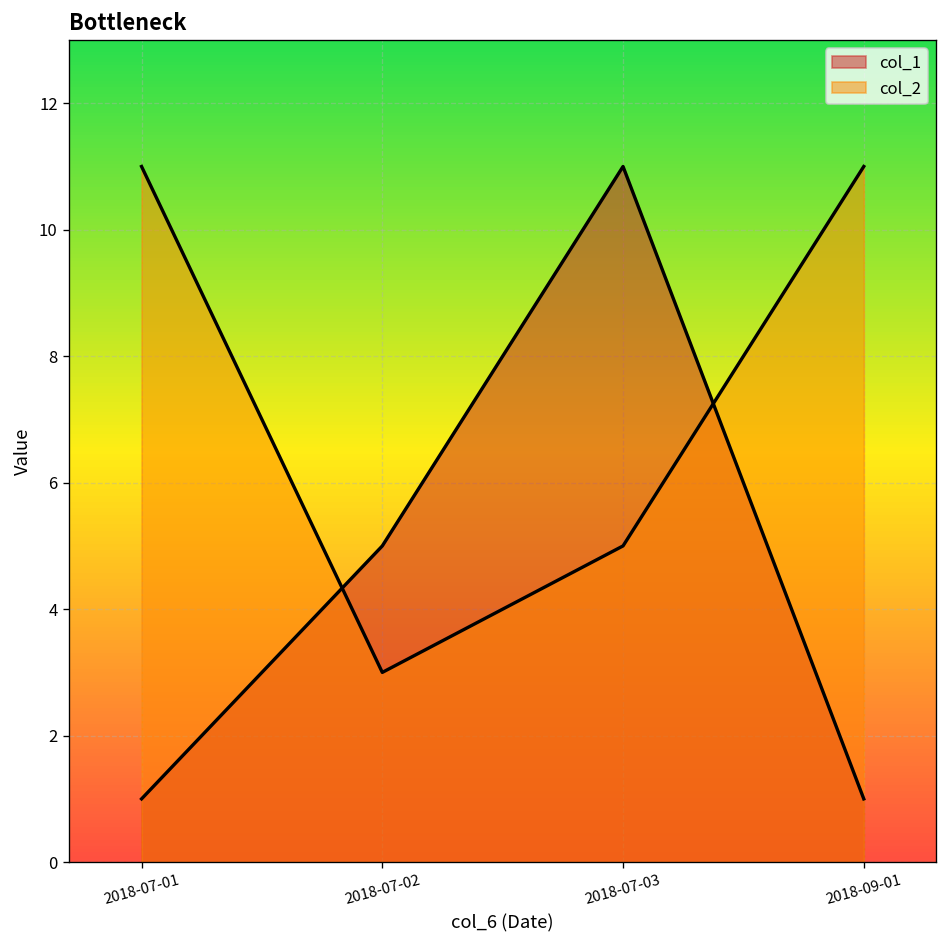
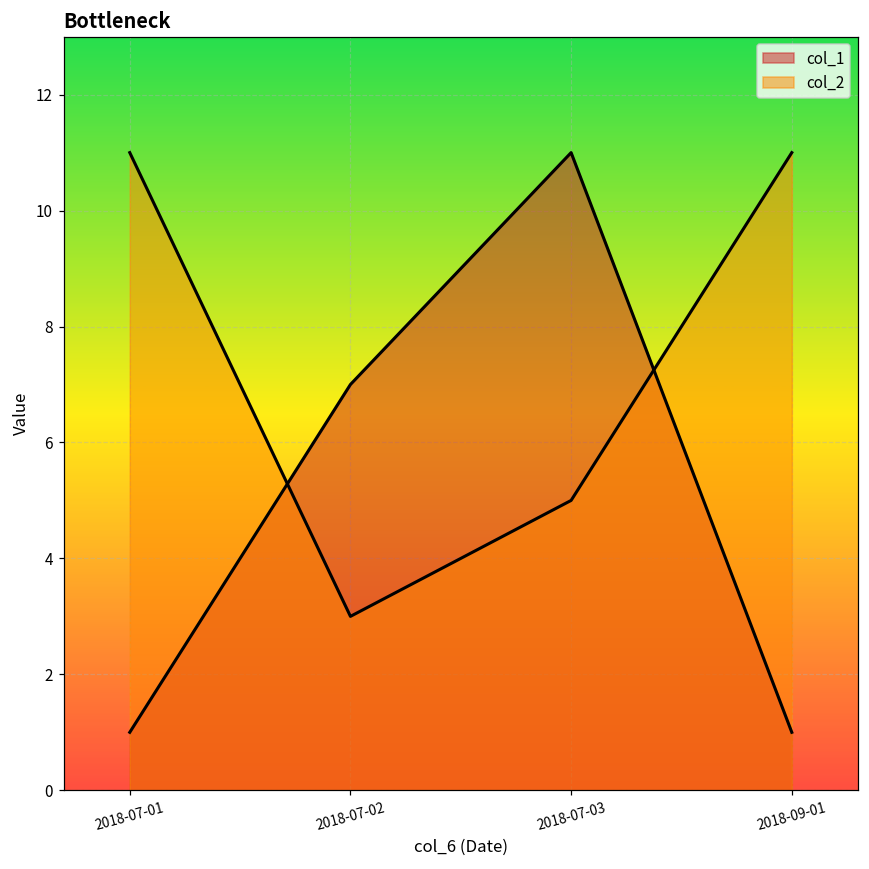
col_1, 2018-07-02: 5 -> 7
